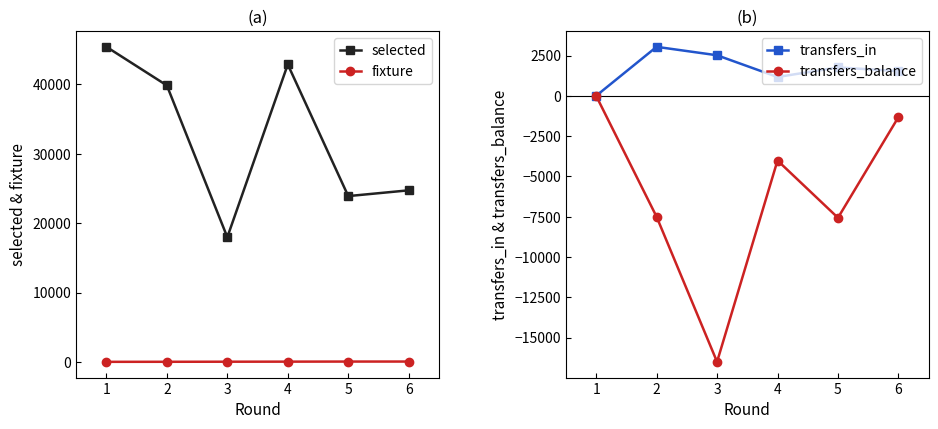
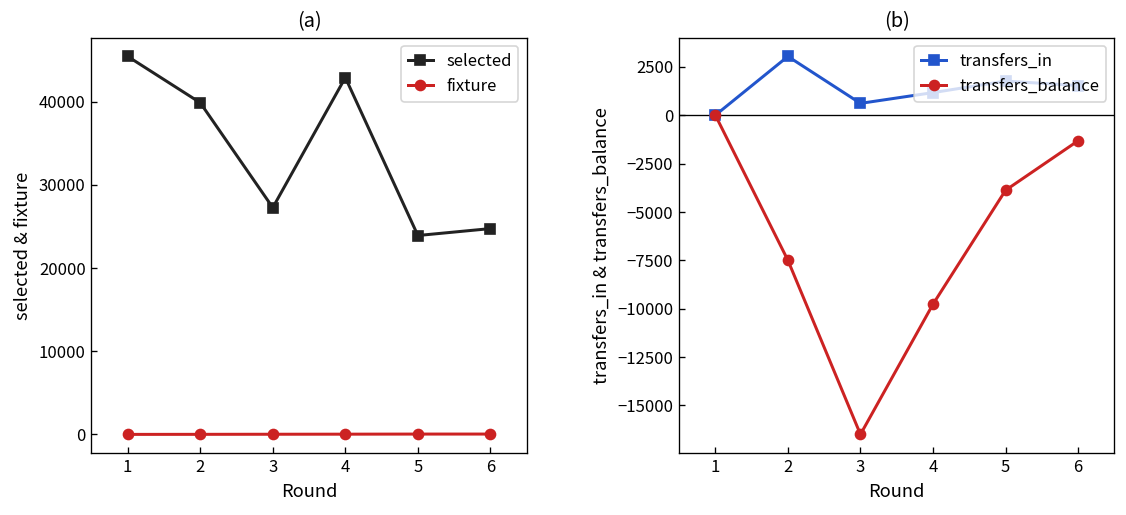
(a), selected, 3: 18000 -> 27000
(b), transfers_in, 3: 2500 -> 600
(b), transfers_balance, 4: -4000 -> -9800
(b), transfers_balance, 5: -7600 -> -3900
